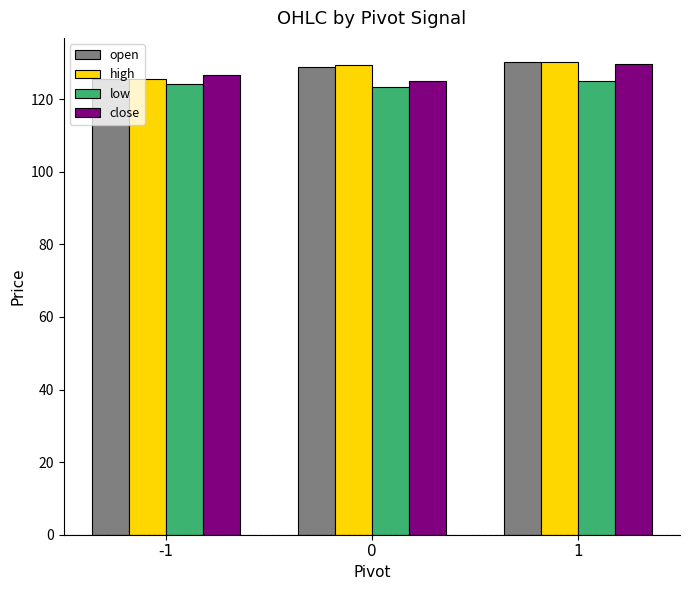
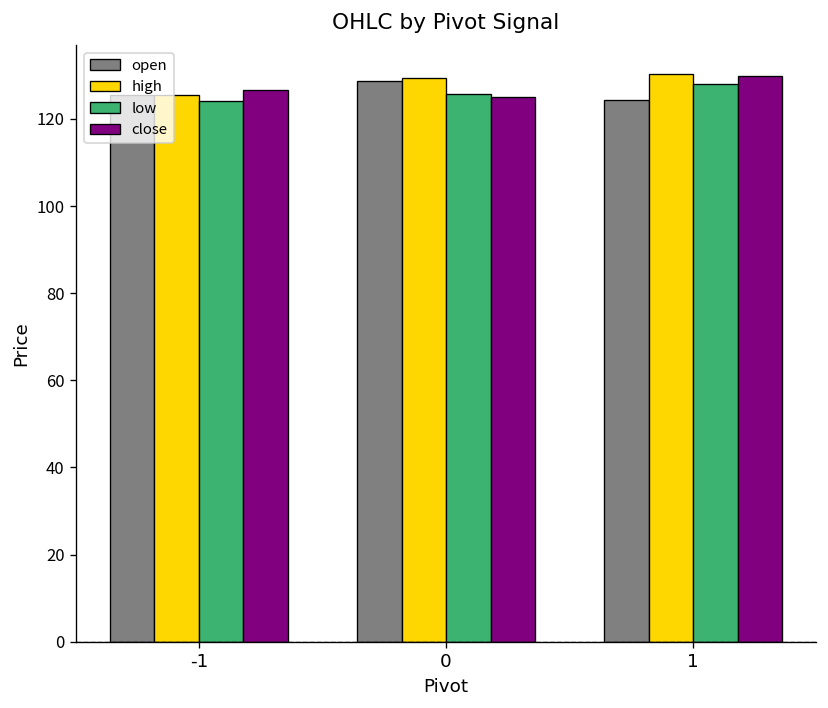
low, 0: 123 -> 126
open, 1: 130 -> 124
low, 1: 125 -> 128
